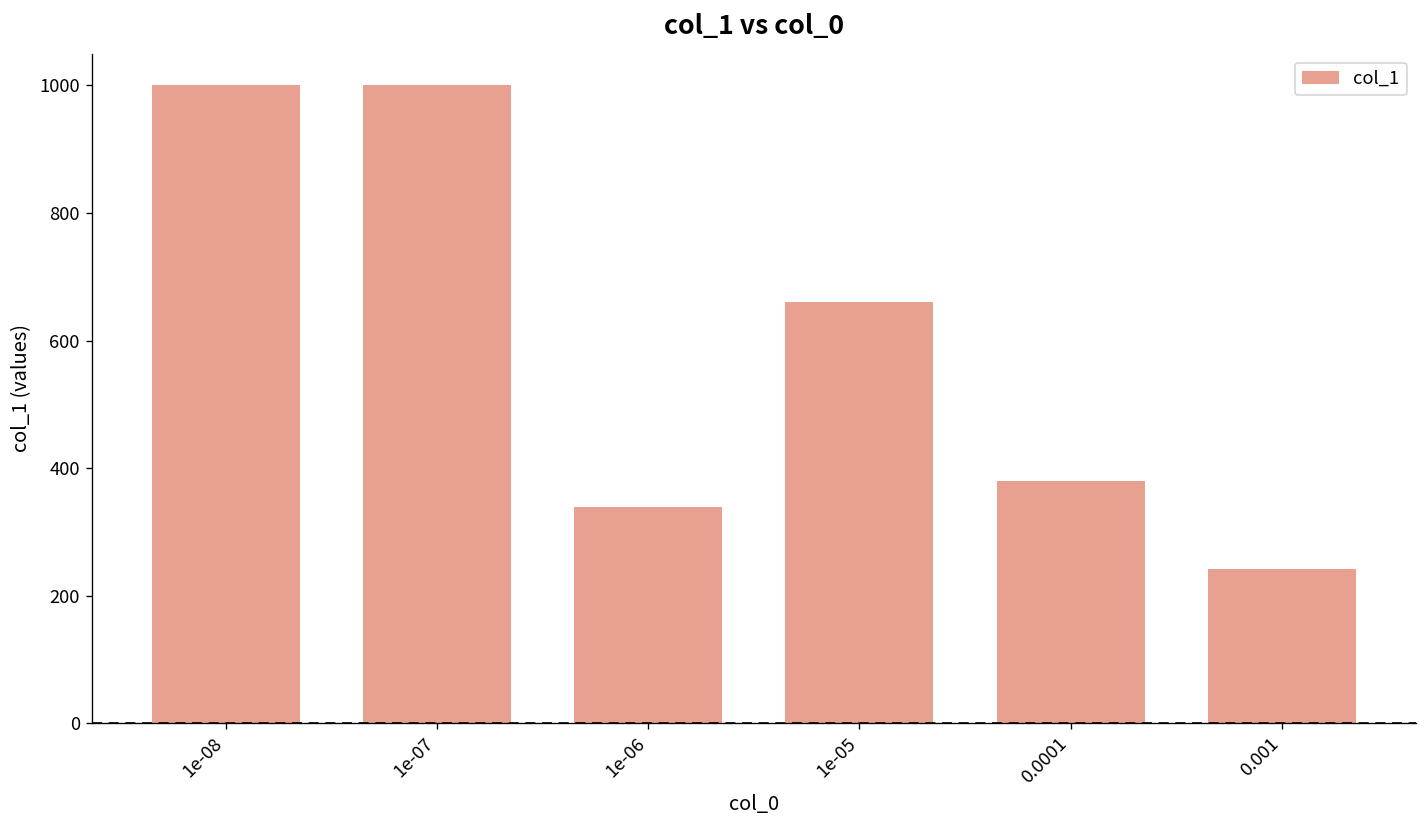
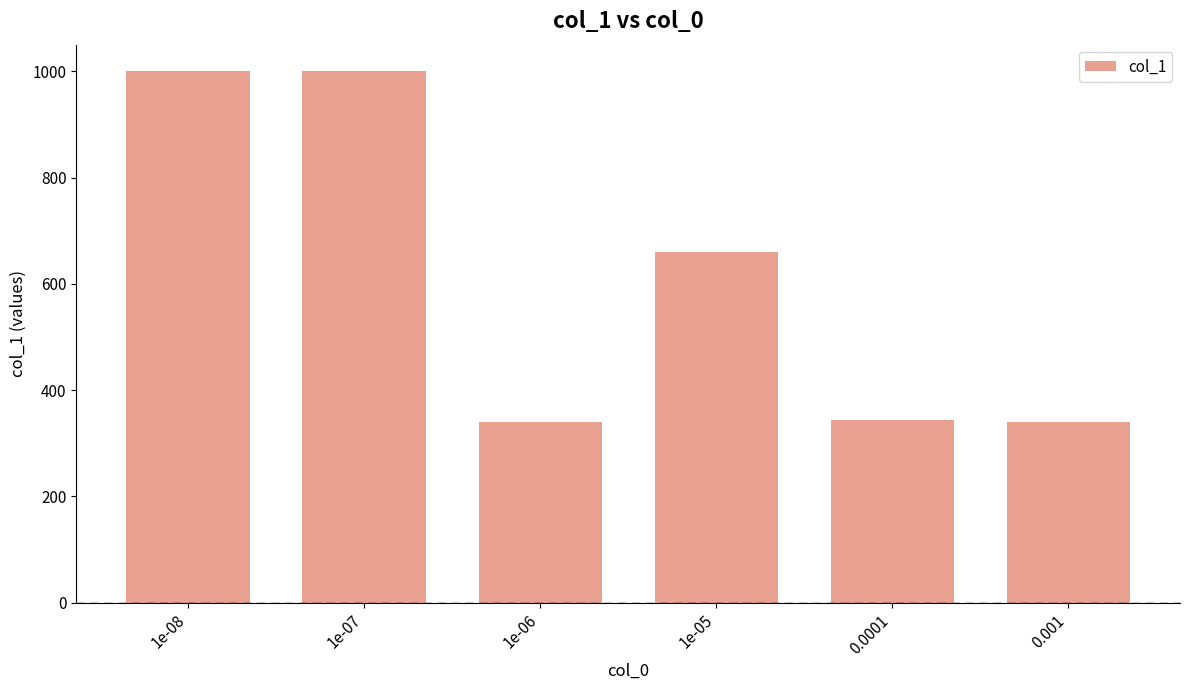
0.0001: 380 -> 340
0.001: 240 -> 340
